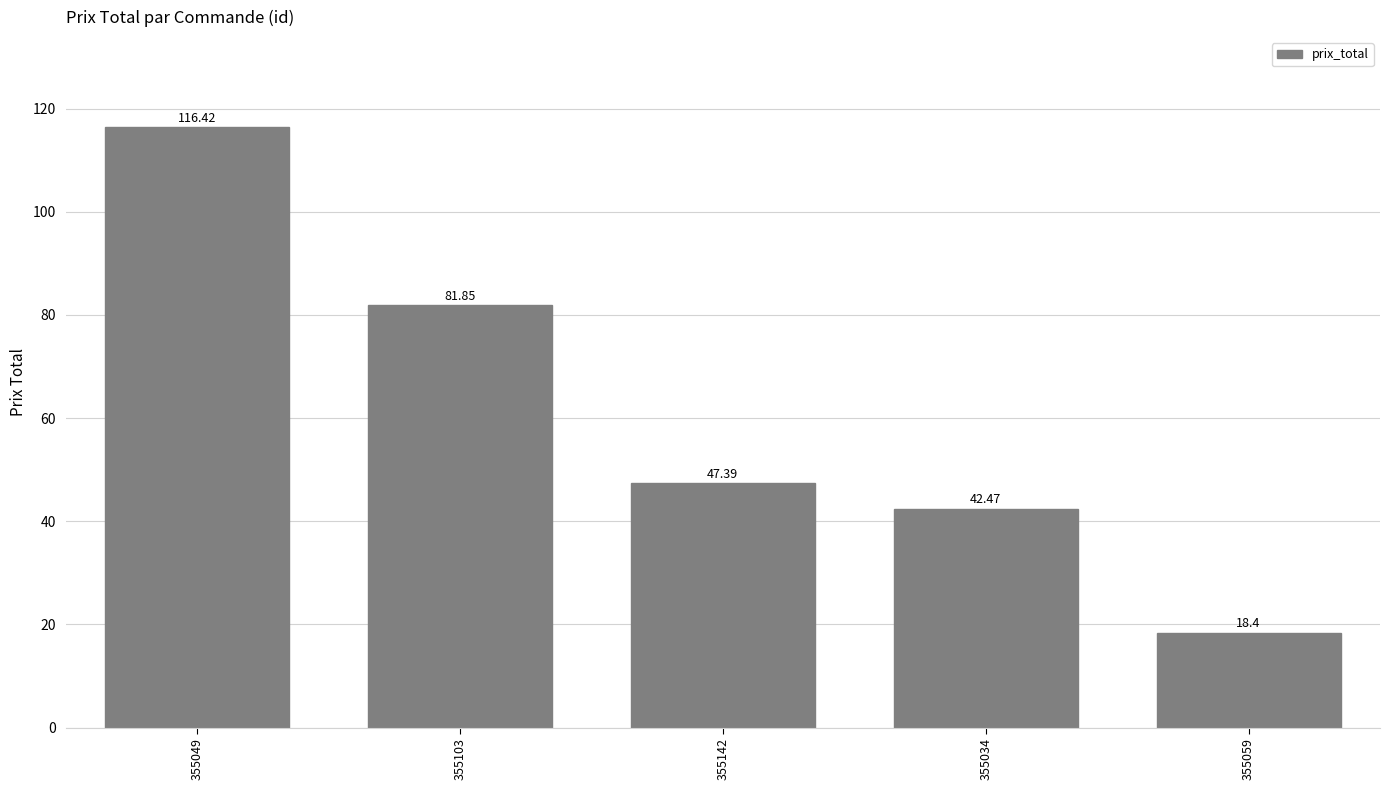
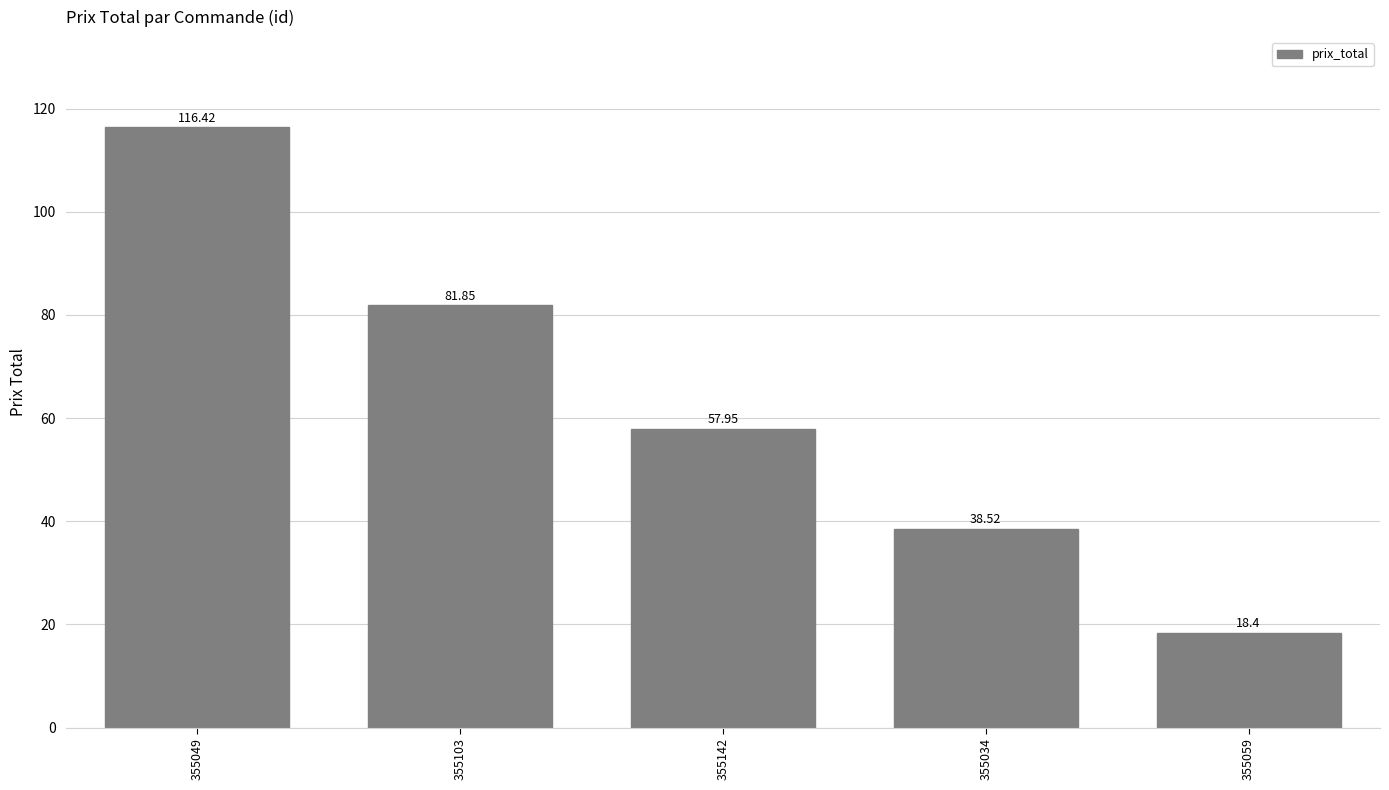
355142: 47.39 -> 57.95
355034: 42.47 -> 38.52
